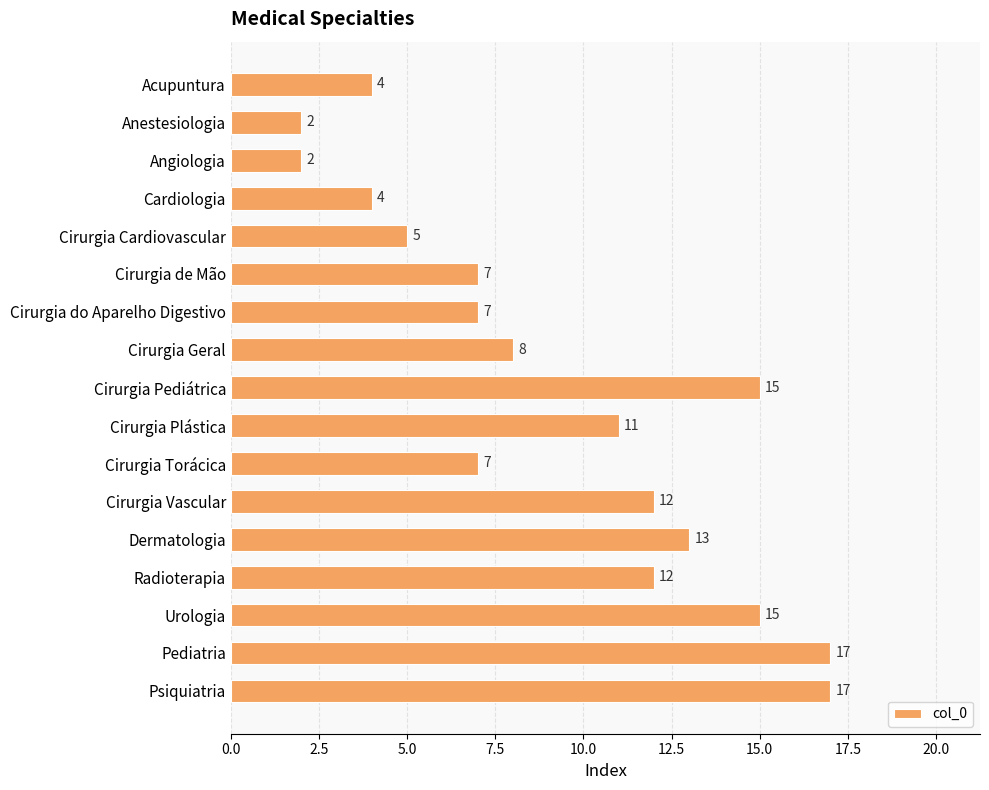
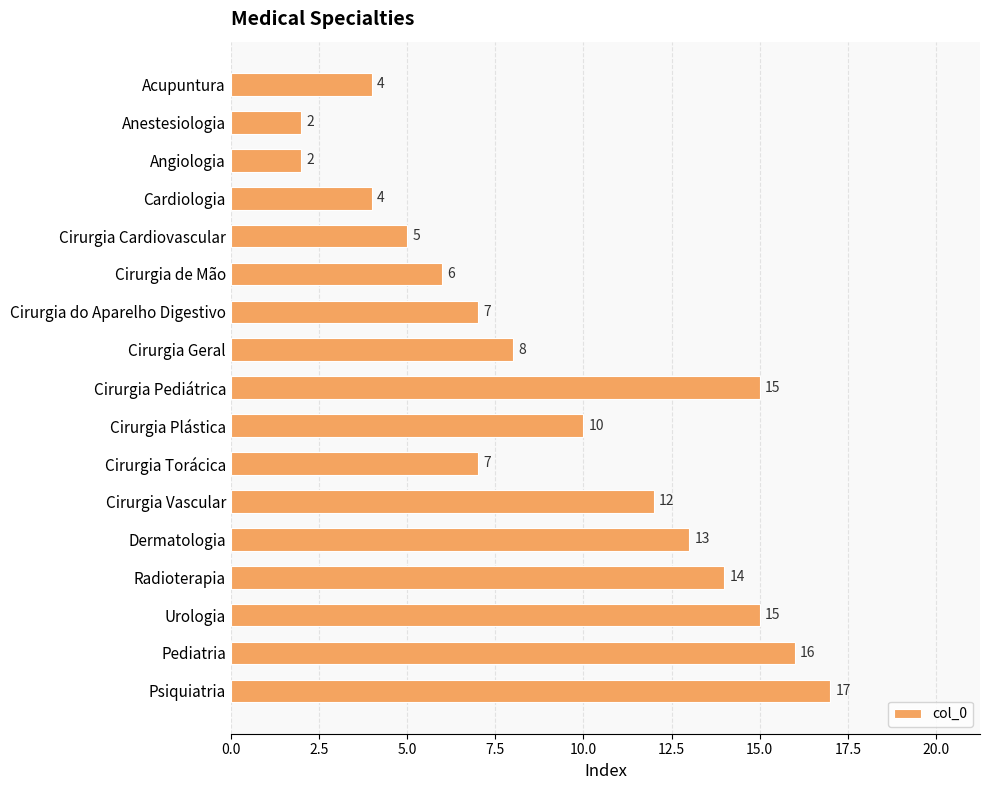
Cirurgia de Mão: 7 -> 6
Cirurgia Plástica: 11 -> 10
Radioterapia: 12 -> 14
Pediatria: 17 -> 16
